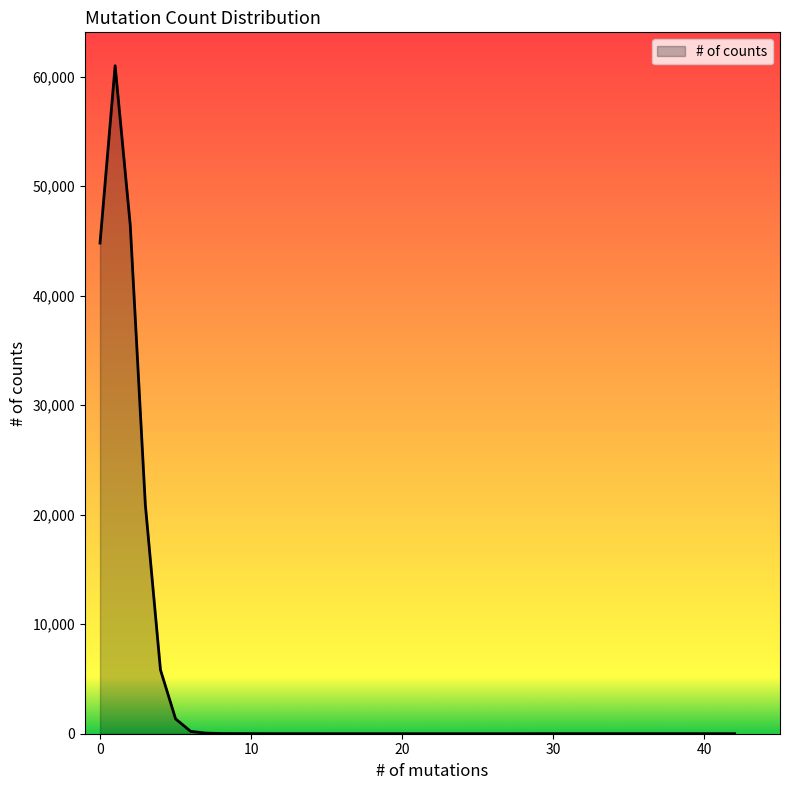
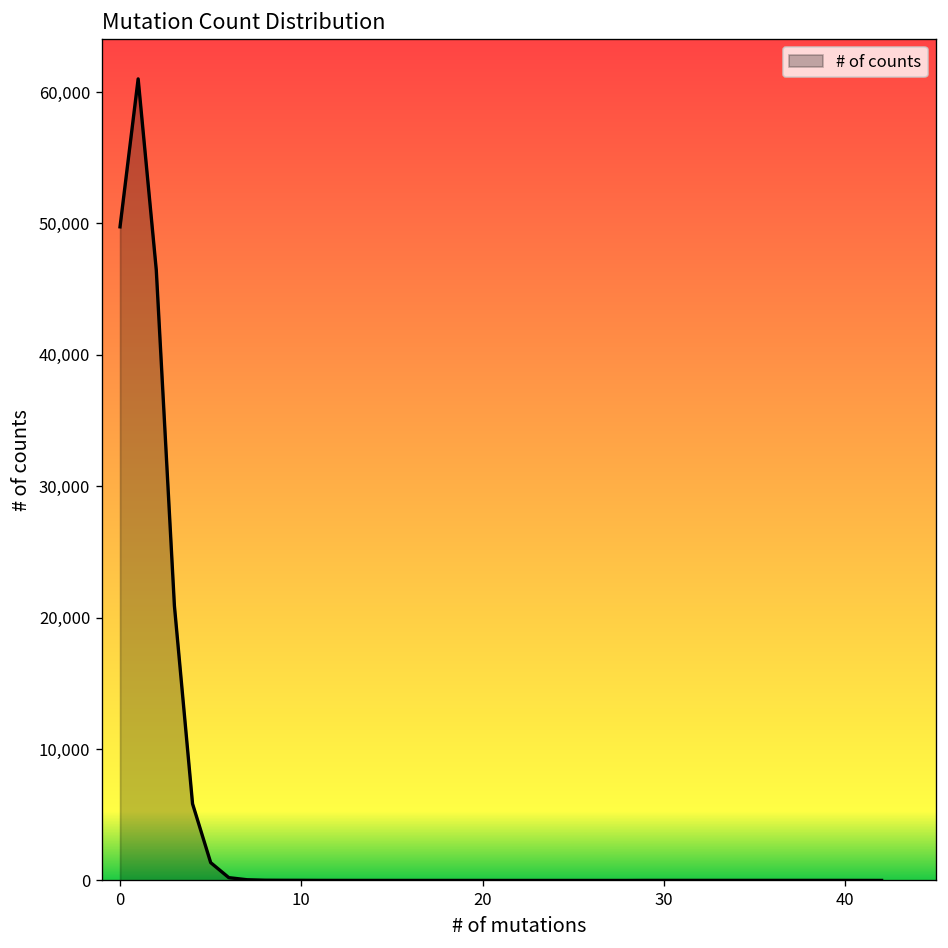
0: 44,800 -> 49,700
